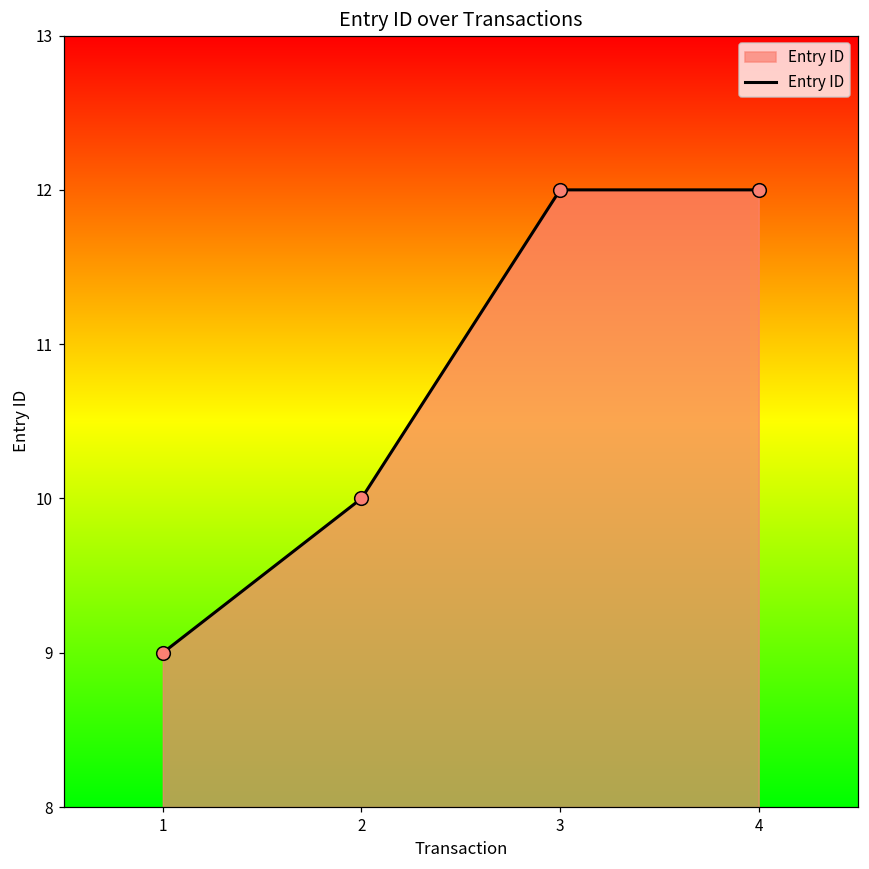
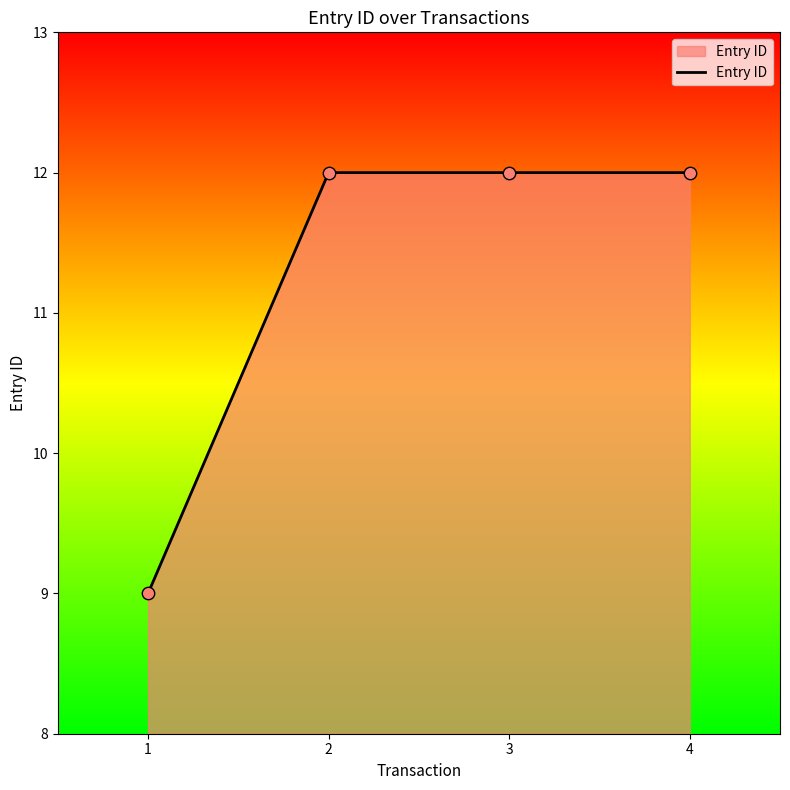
2: 10 -> 12
